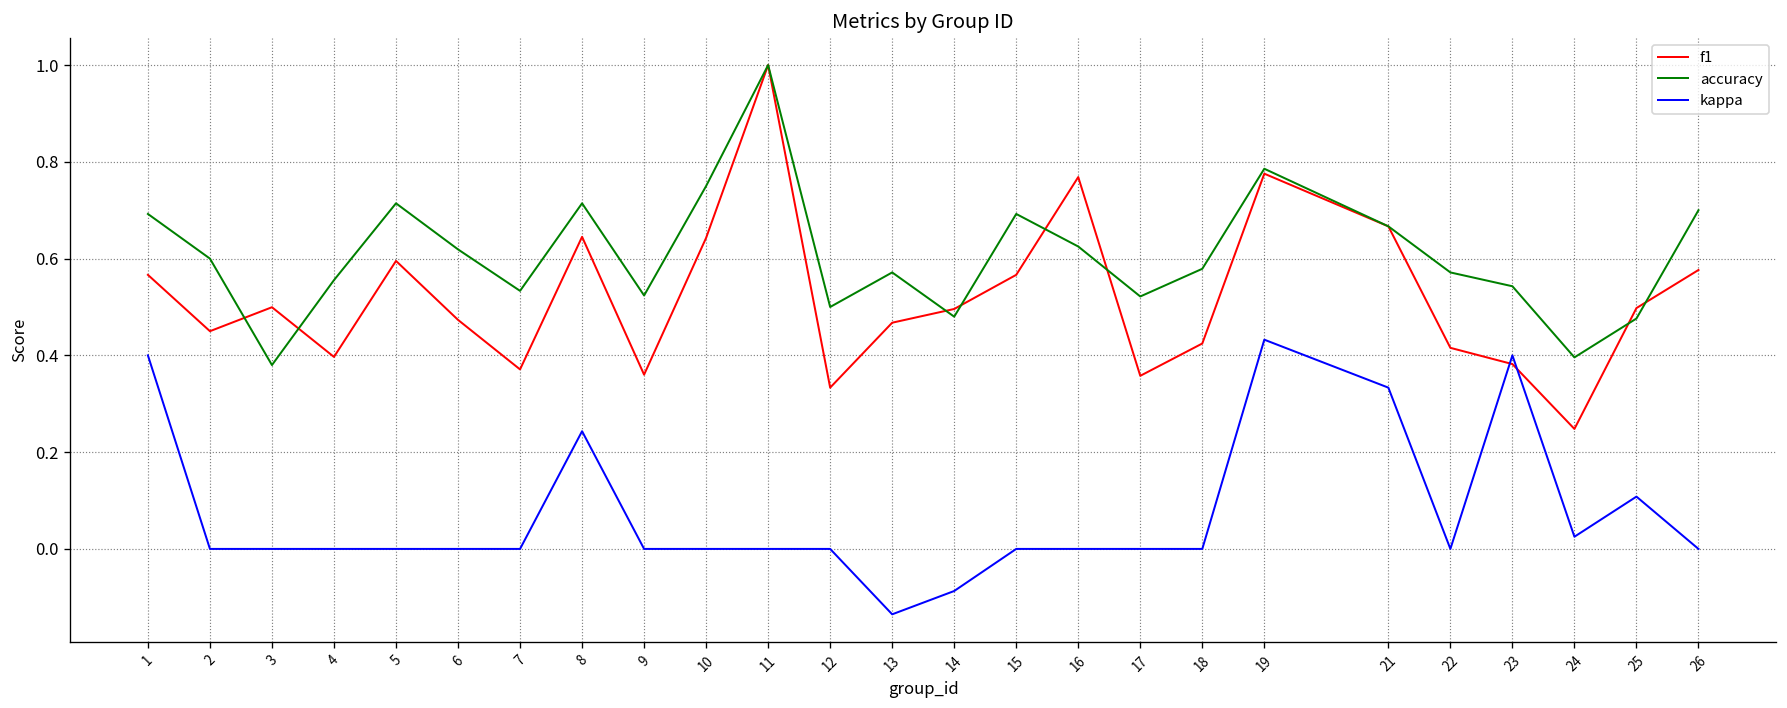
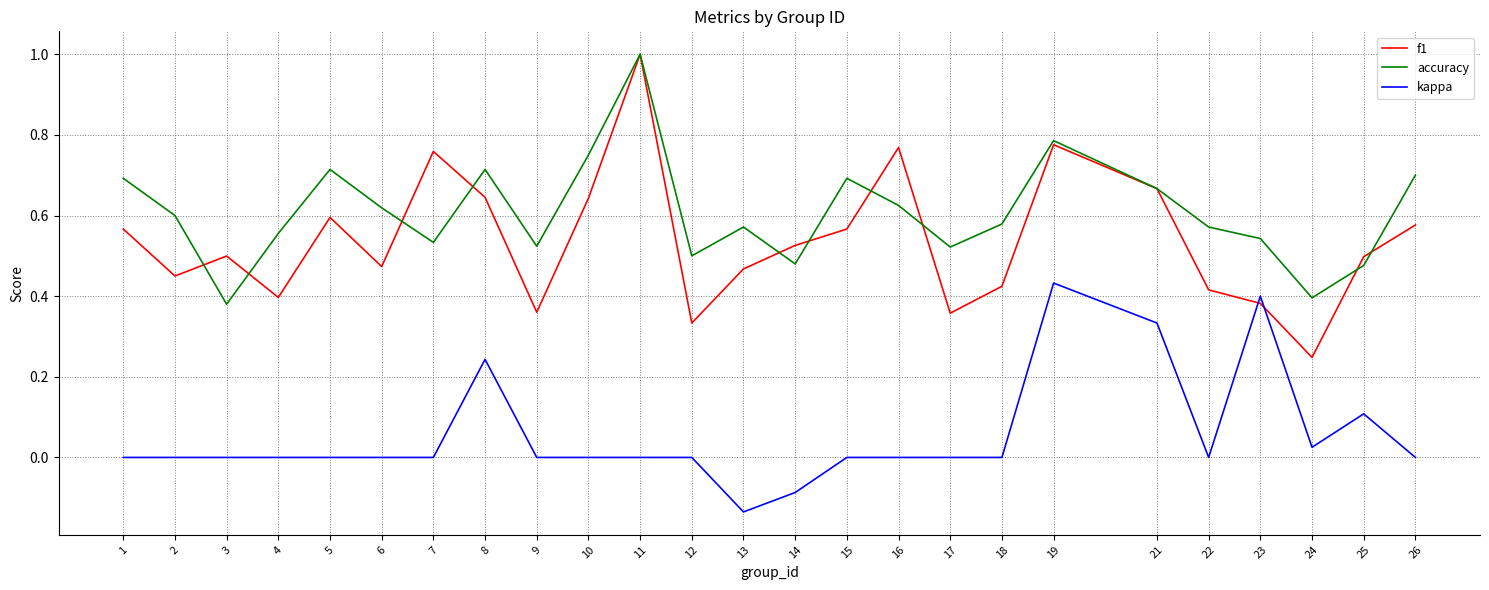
kappa, 1: 0.4 -> 0.0
f1, 7: 0.37 -> 0.76
f1, 14: 0.50 -> 0.53
